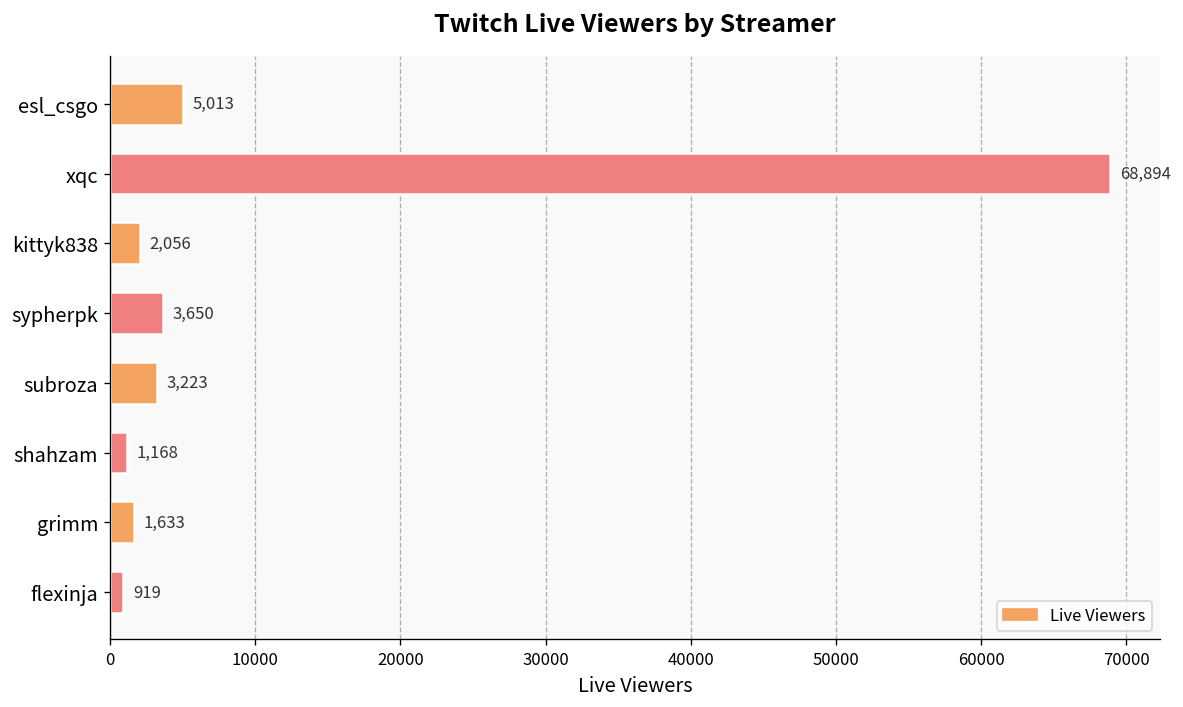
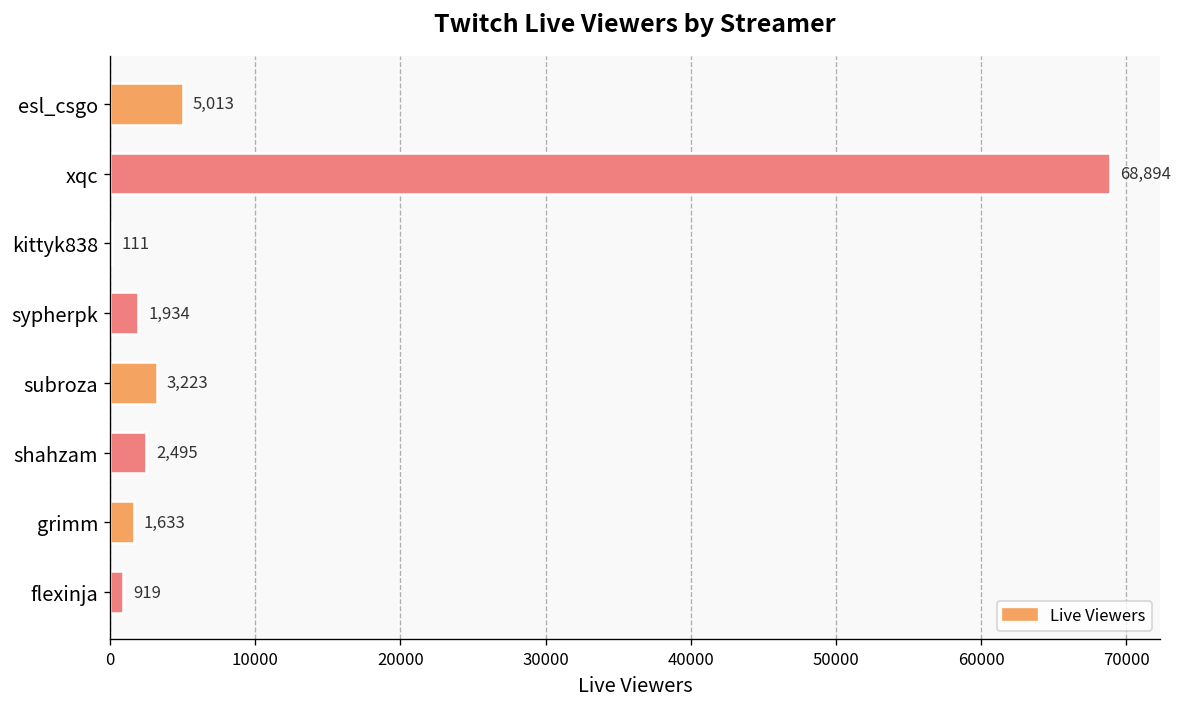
kittyk838: 2,056 -> 111
sypherpk: 3,650 -> 1,934
shahzam: 1,168 -> 2,495
